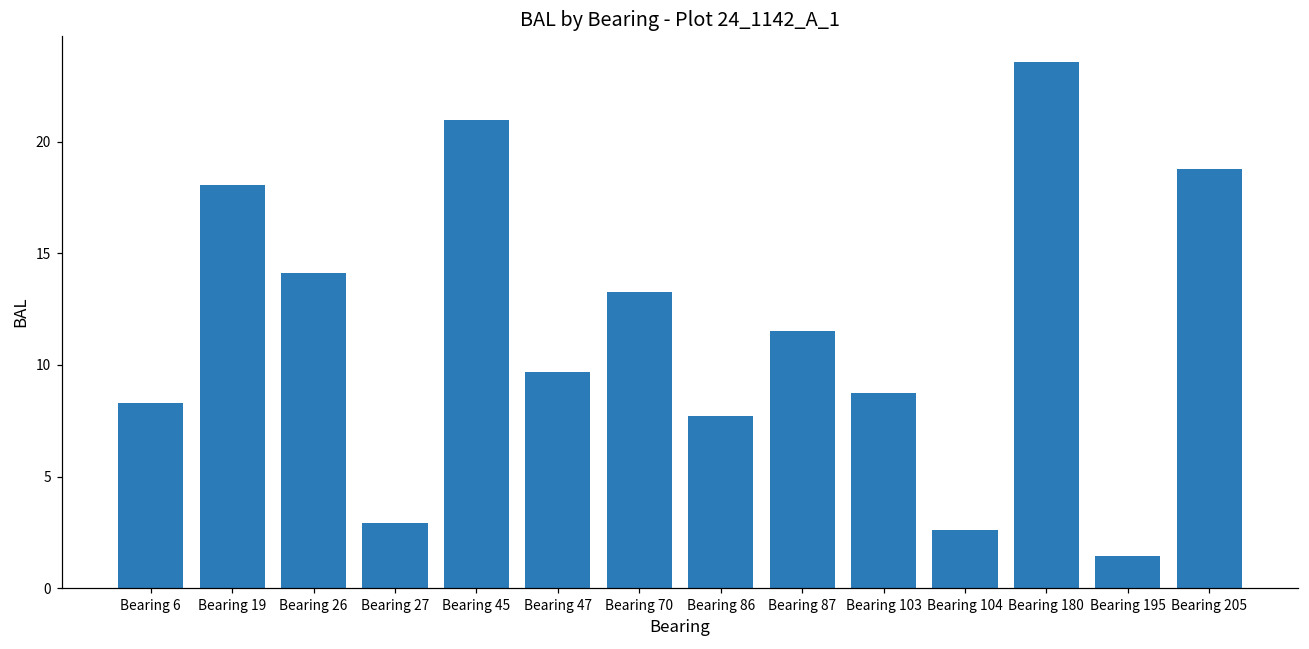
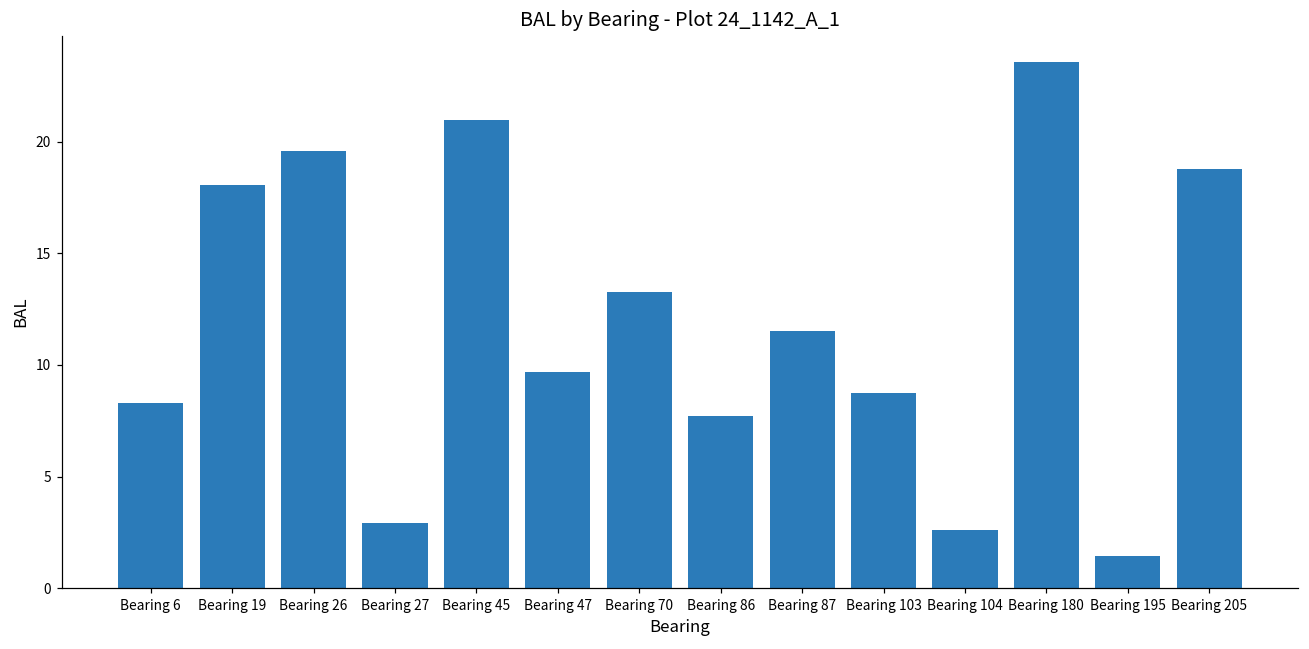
Bearing 26: 14.1 -> 19.6
